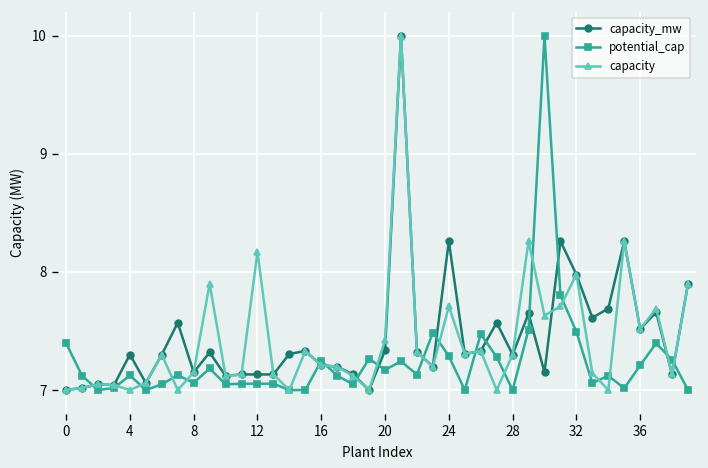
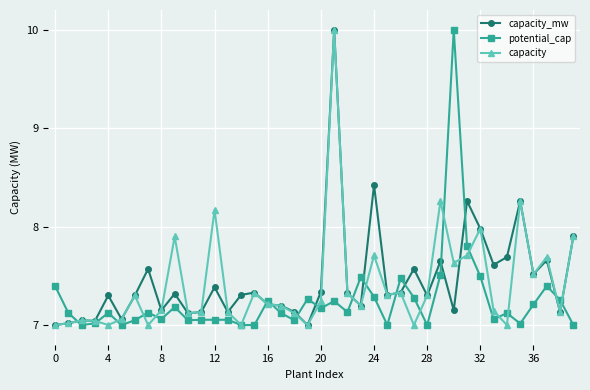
capacity_mw, 12: 7.1 -> 7.4
capacity, 20: 7.4 -> 7.2
capacity_mw, 24: 8.3 -> 8.4
